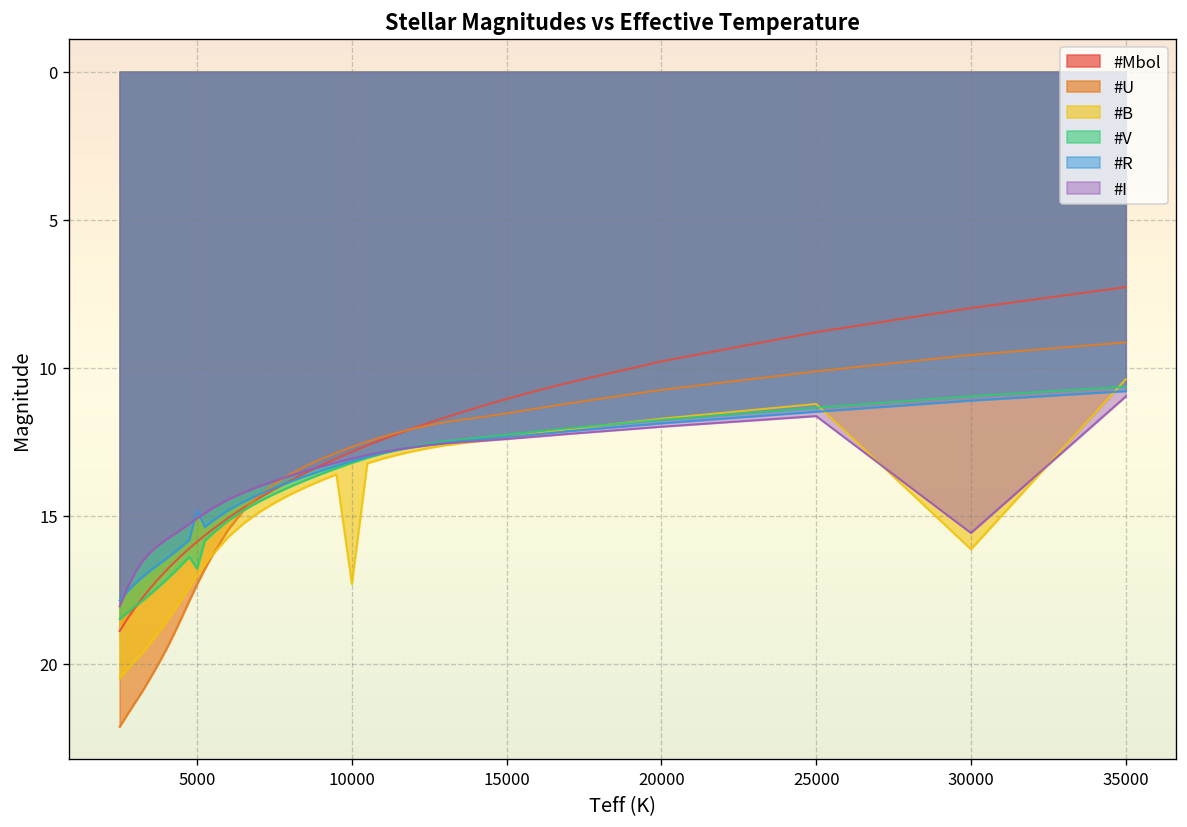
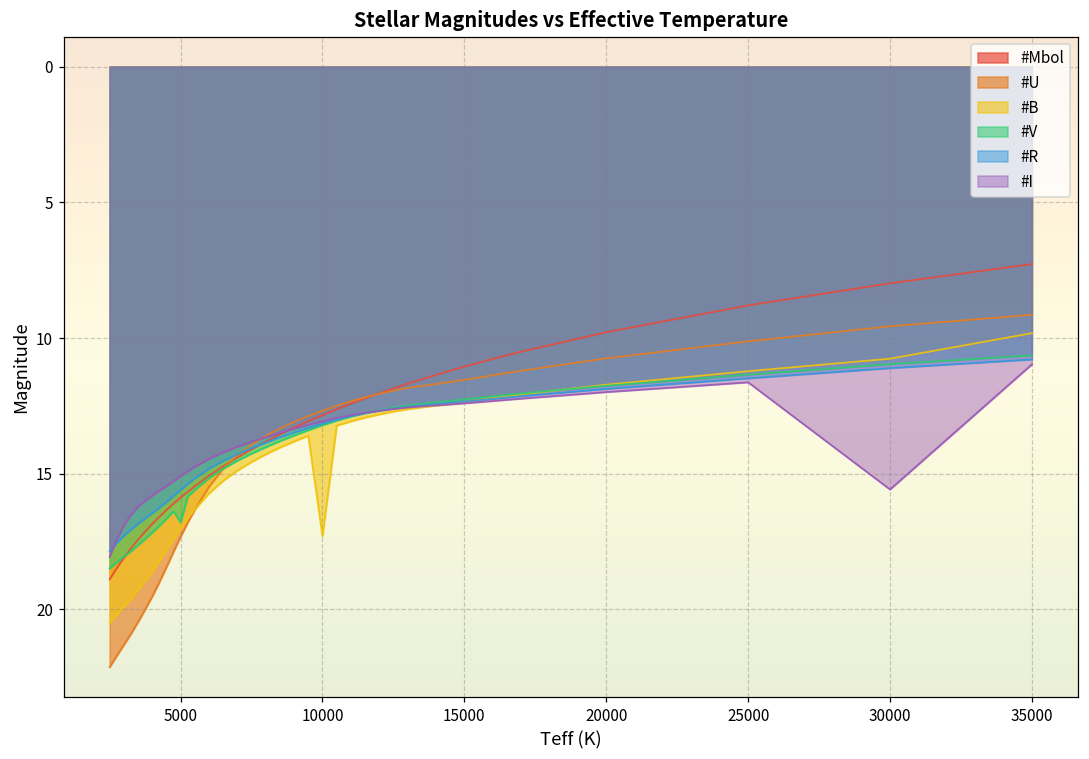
#R, 5000: 14.8 -> 15.6
#B, 30000: 16.1 -> 10.8
#B, 35000: 10.4 -> 9.8
